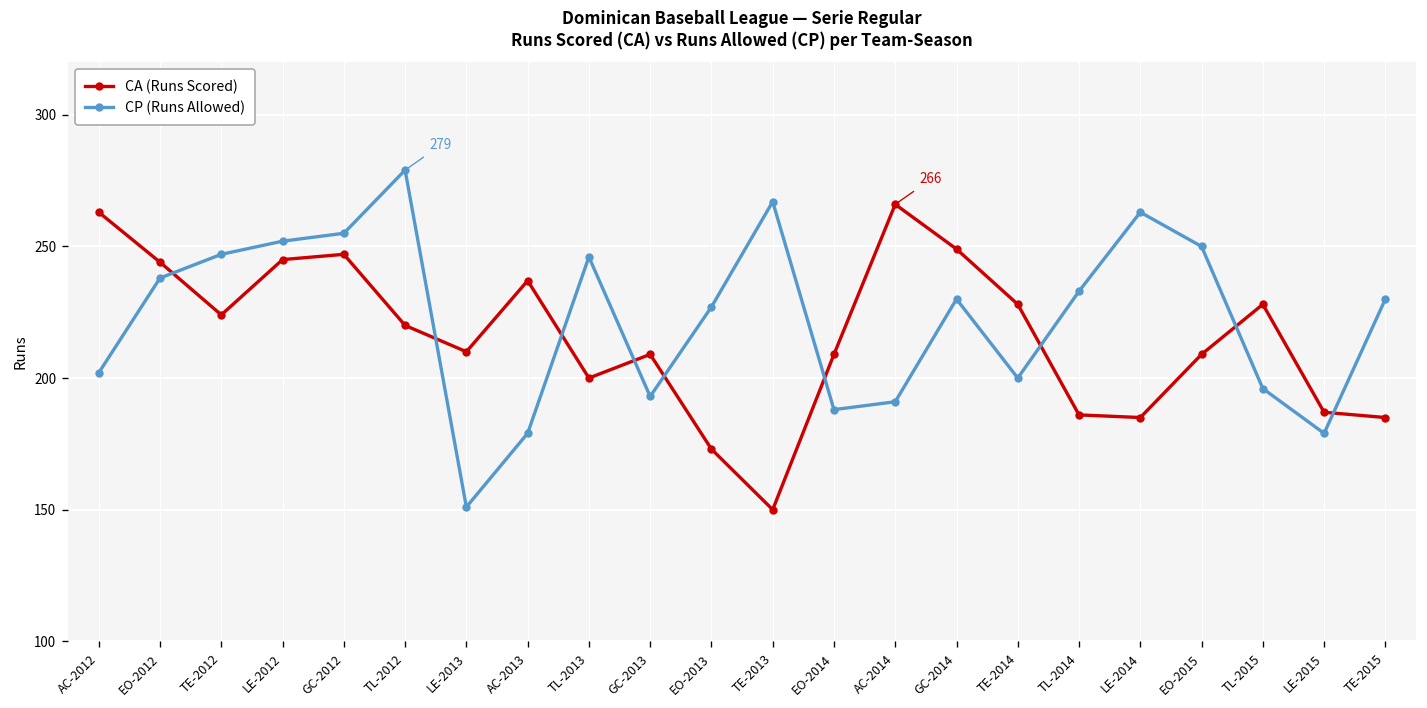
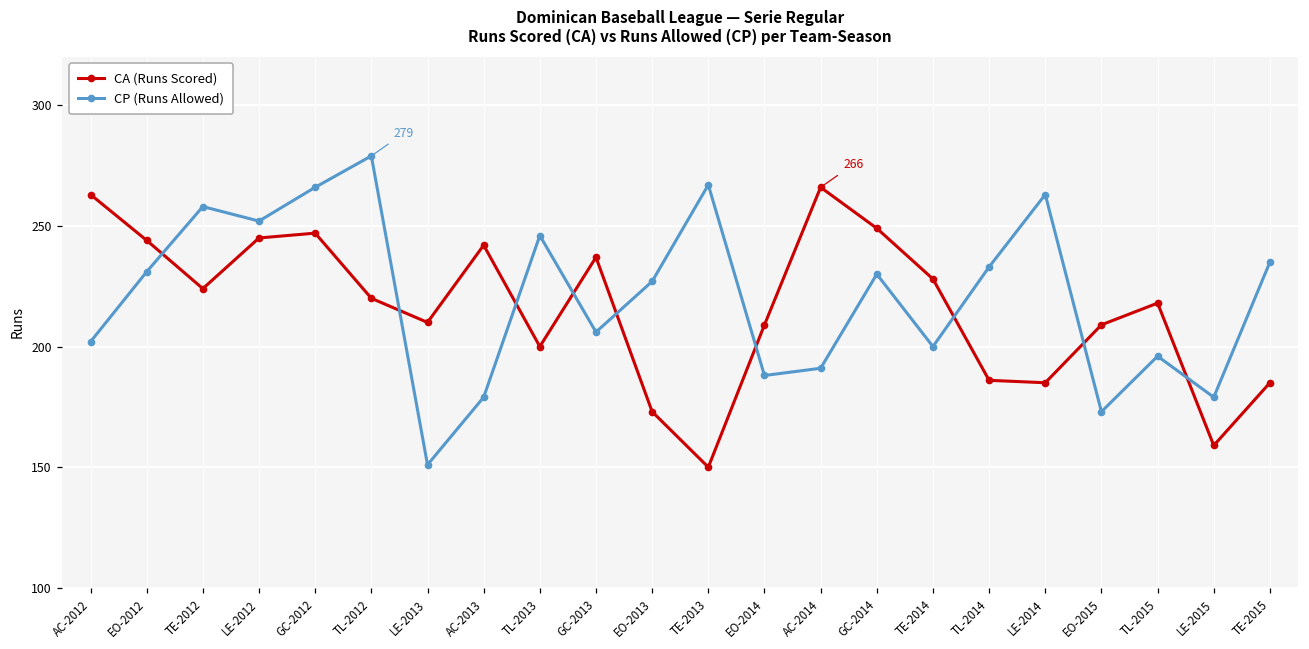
CP (Runs Allowed), EO-2012: 238 -> 231
CP (Runs Allowed), TE-2012: 247 -> 258
CP (Runs Allowed), GC-2012: 255 -> 266
CA (Runs Scored), AC-2013: 237 -> 242
CA (Runs Scored), GC-2013: 209 -> 237
CP (Runs Allowed), GC-2013: 193 -> 206
CP (Runs Allowed), EO-2015: 250 -> 173
CA (Runs Scored), TL-2015: 228 -> 218
CA (Runs Scored), LE-2015: 187 -> 159
CP (Runs Allowed), TE-2015: 230 -> 235
